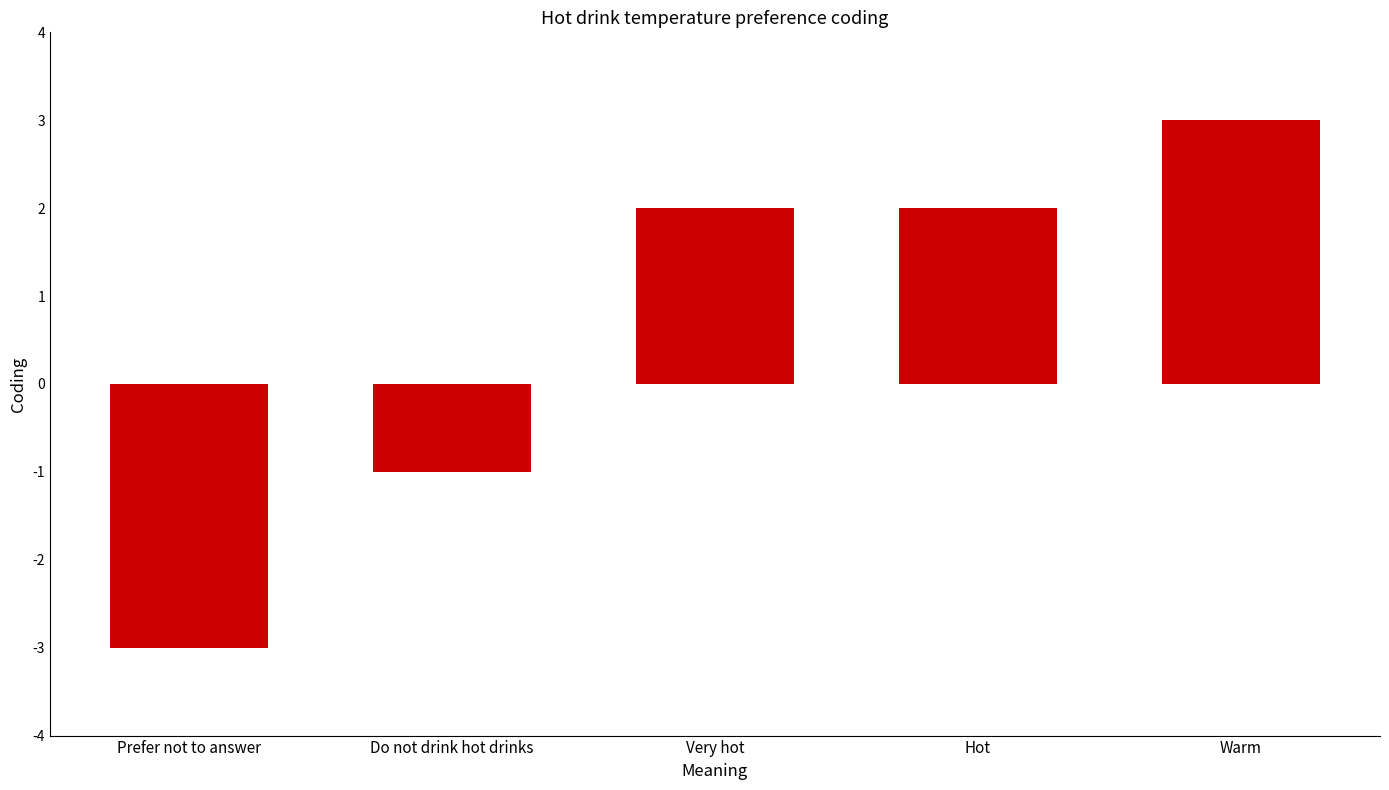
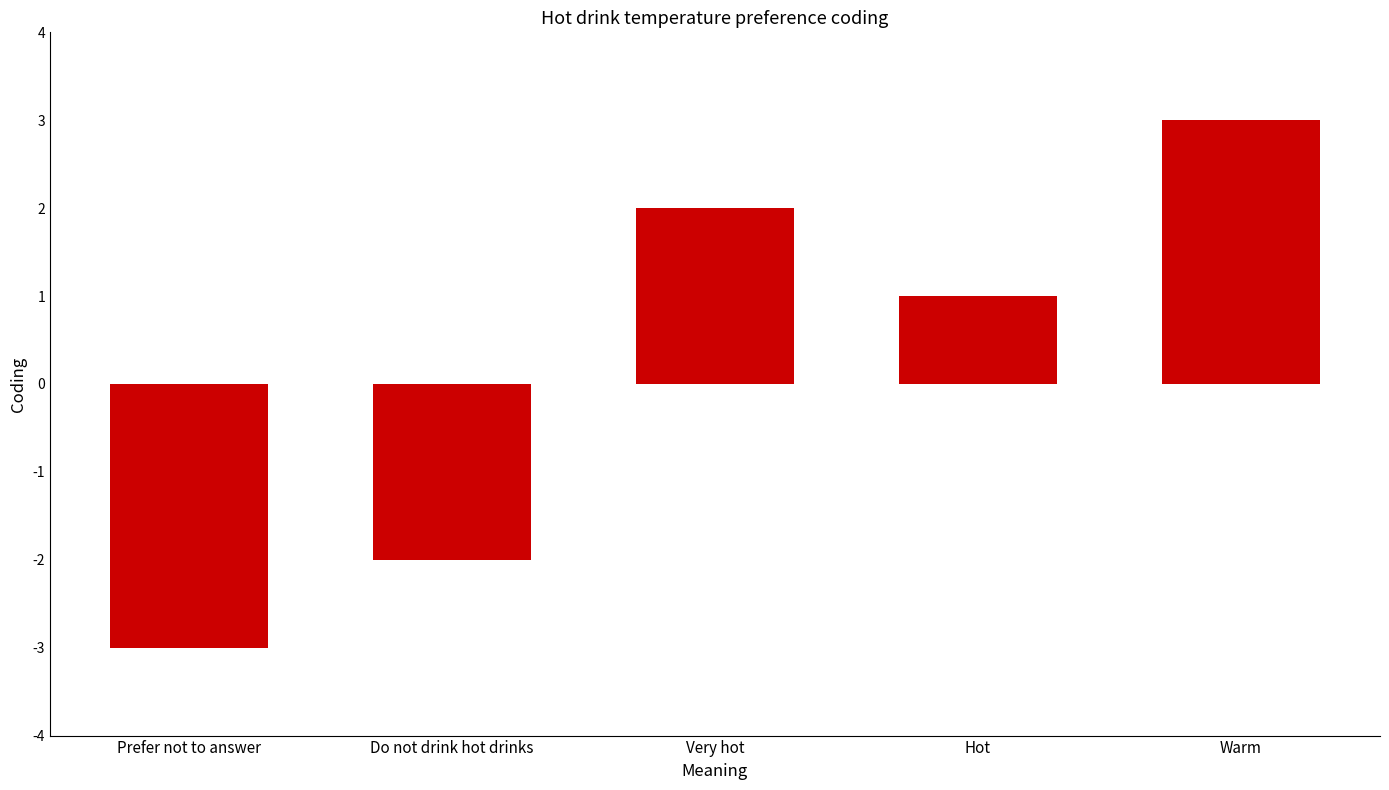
Do not drink hot drinks: -1 -> -2
Hot: 2 -> 1
